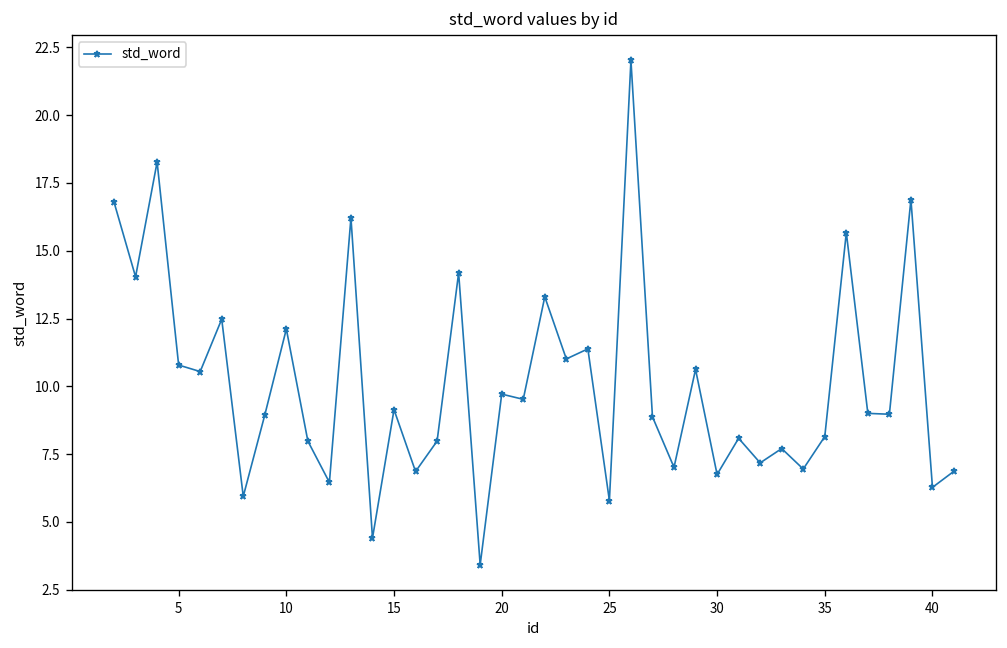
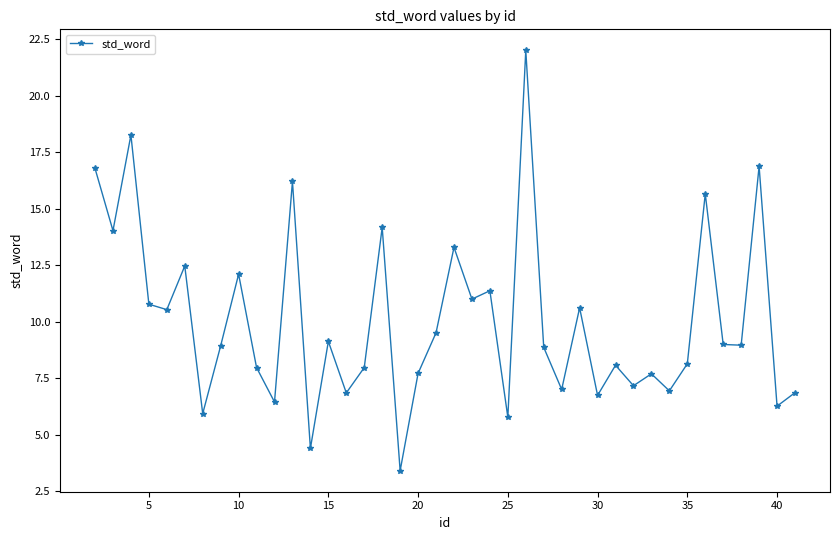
20: 9.7 -> 7.7
